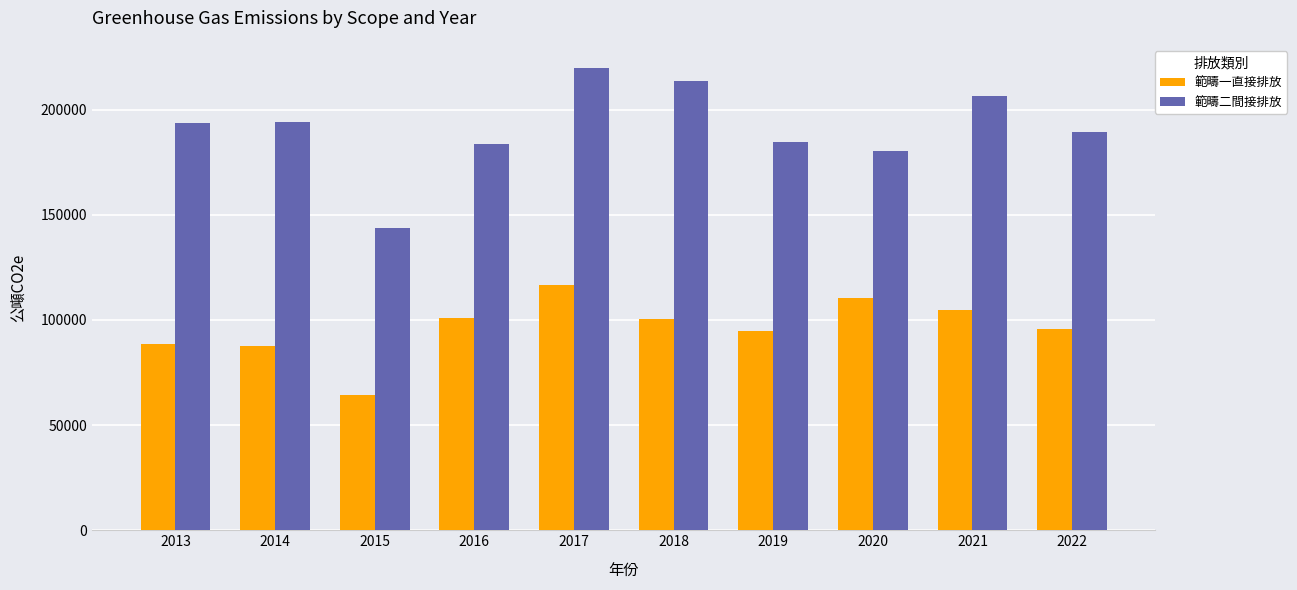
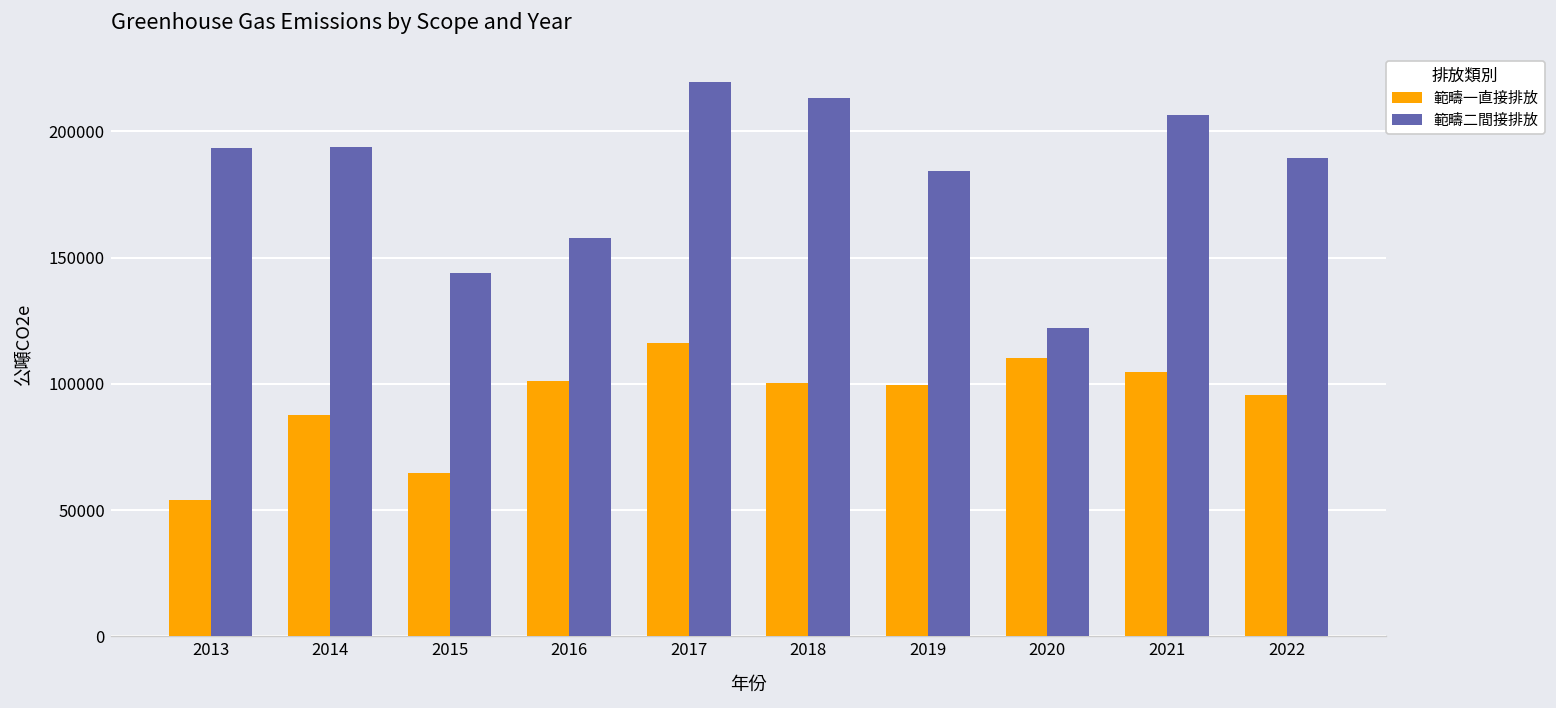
範疇一直接排放, 2013: 89000 -> 54000
範疇二間接排放, 2016: 184000 -> 158000
範疇一直接排放, 2019: 95000 -> 100000
範疇二間接排放, 2020: 180000 -> 122000
